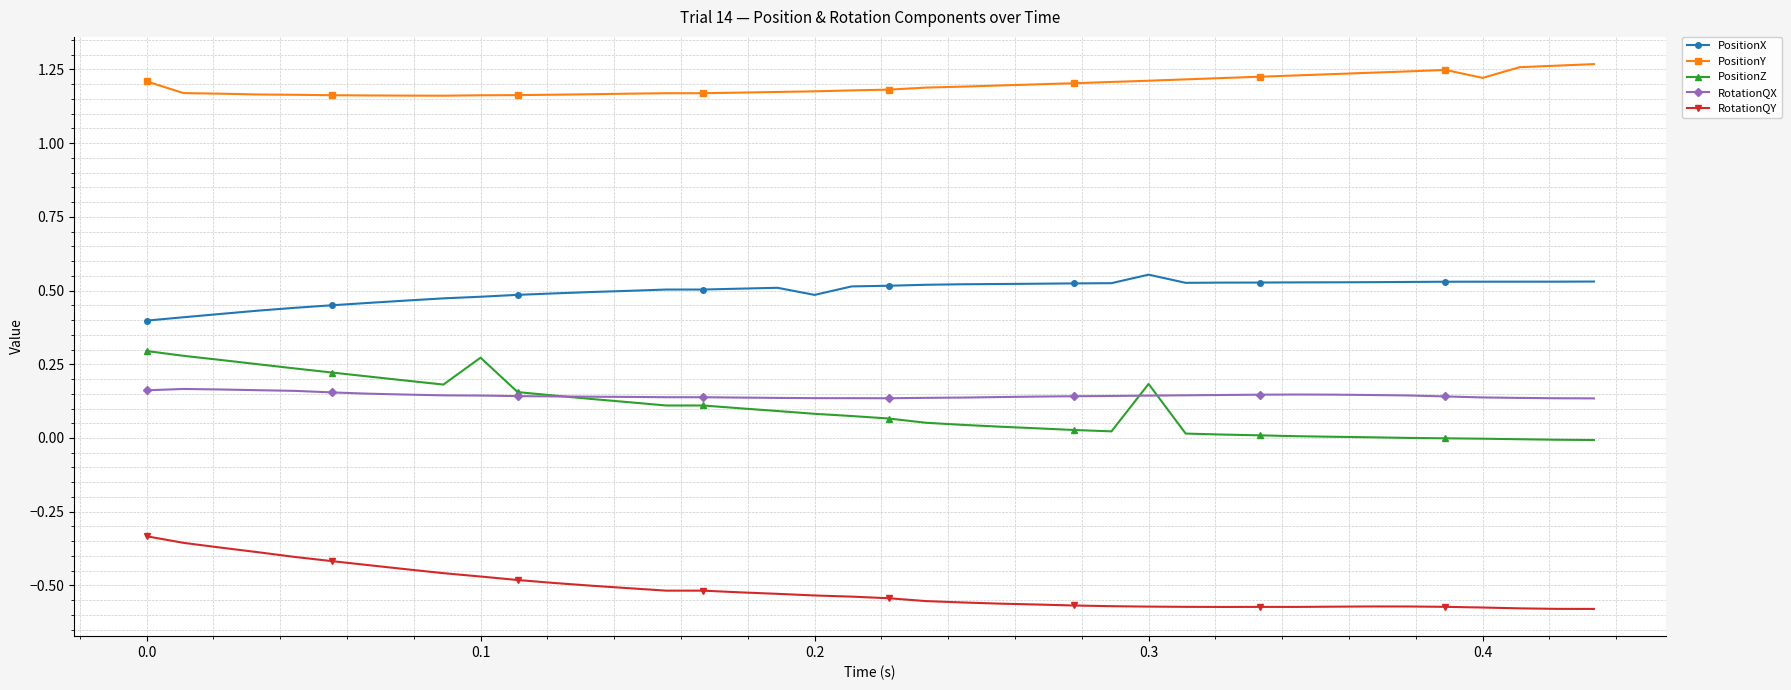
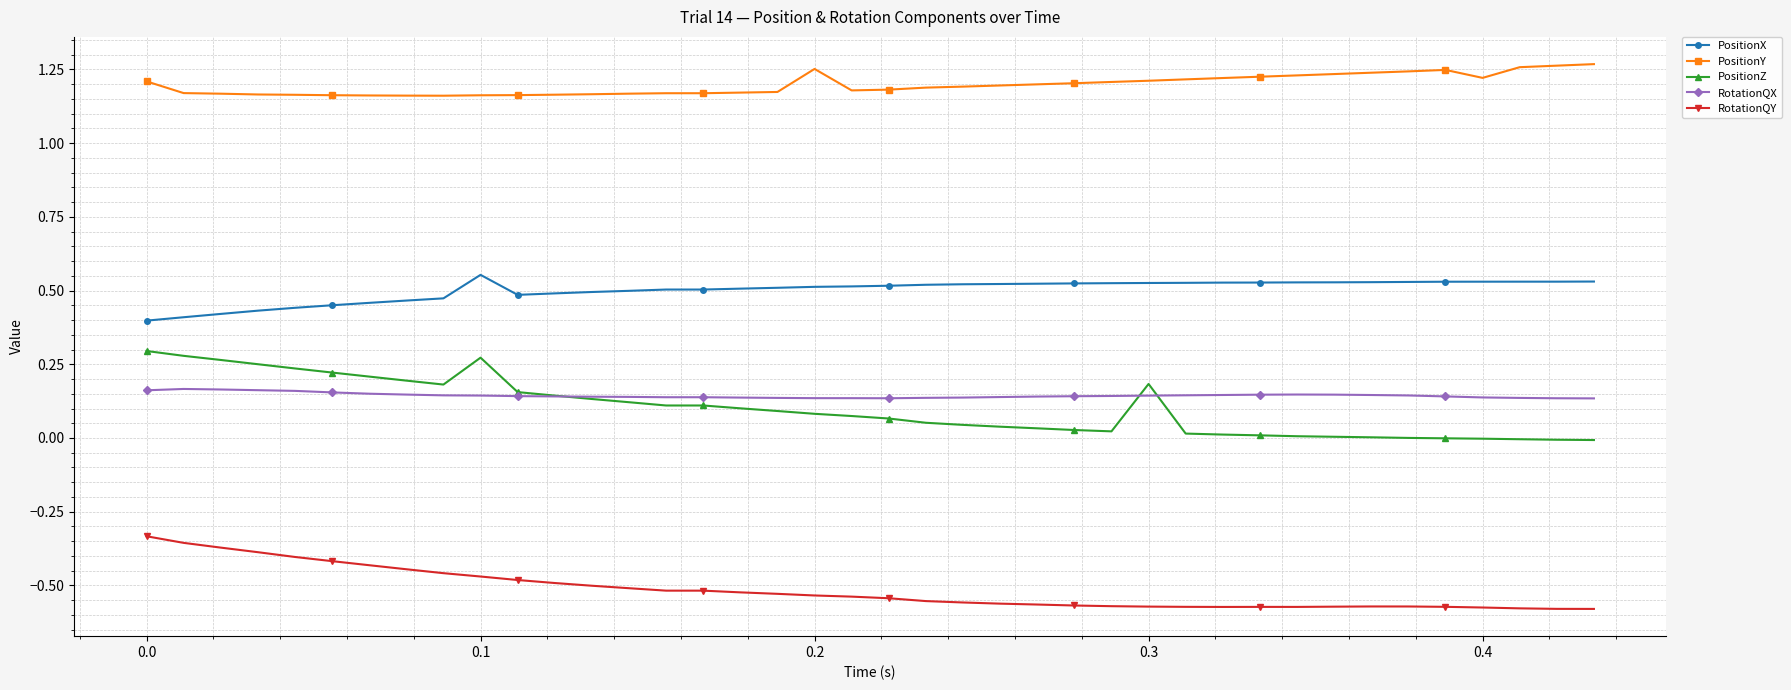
PositionX, 0.1: 0.48 -> 0.55
PositionX, 0.2: 0.49 -> 0.51
PositionY, 0.2: 1.18 -> 1.25
PositionX, 0.3: 0.55 -> 0.53
